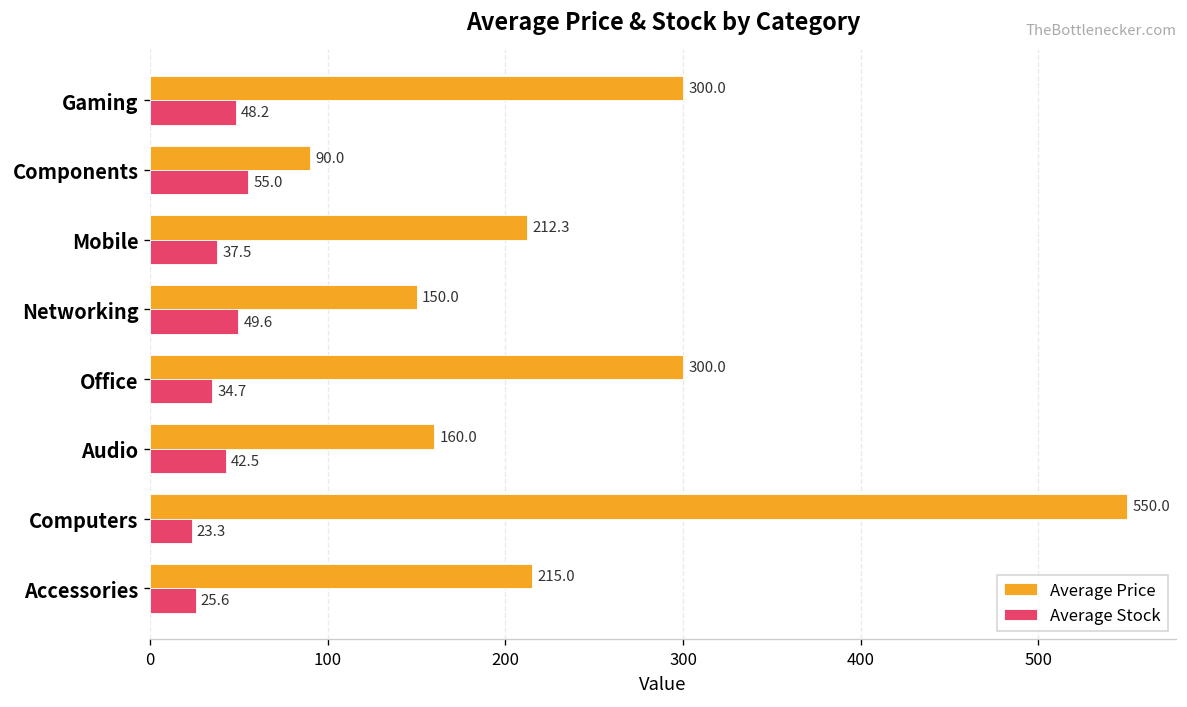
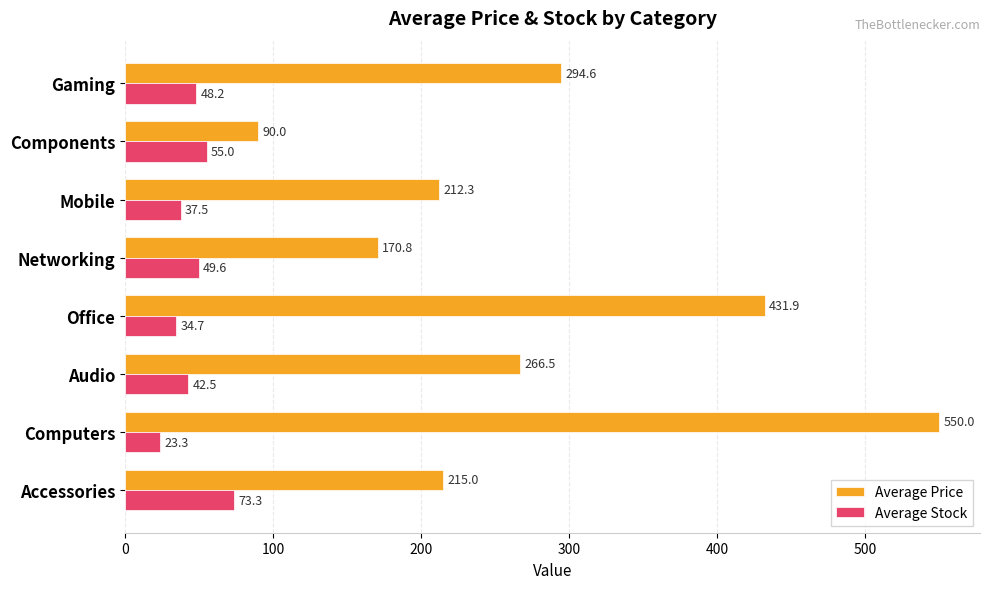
Average Price, Gaming: 300.0 -> 294.6
Average Price, Networking: 150.0 -> 170.8
Average Price, Office: 300.0 -> 431.9
Average Price, Audio: 160.0 -> 266.5
Average Stock, Accessories: 25.6 -> 73.3
